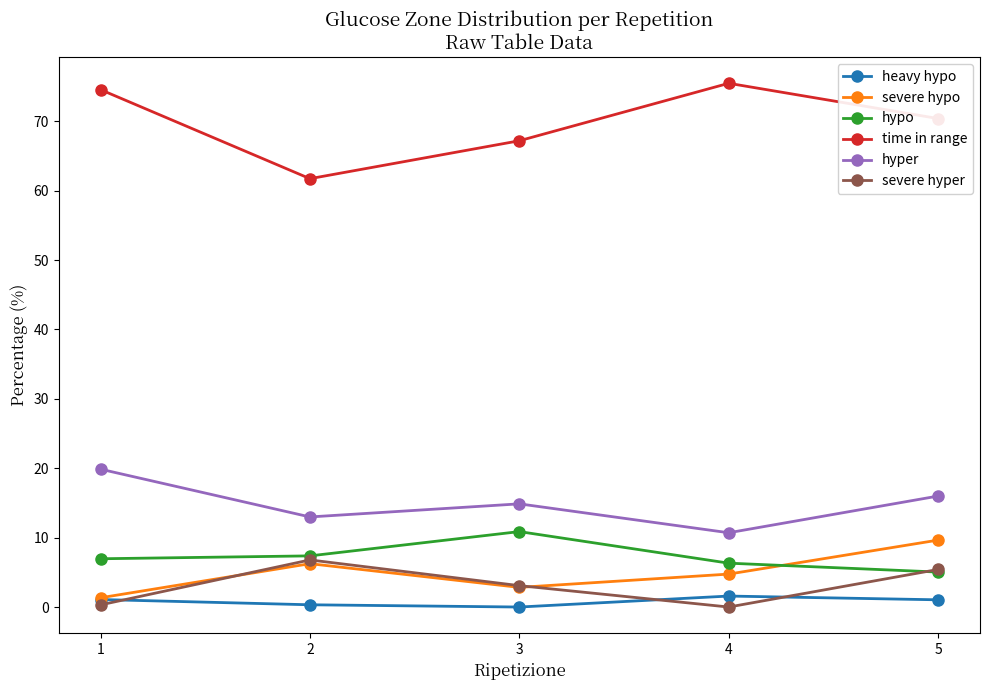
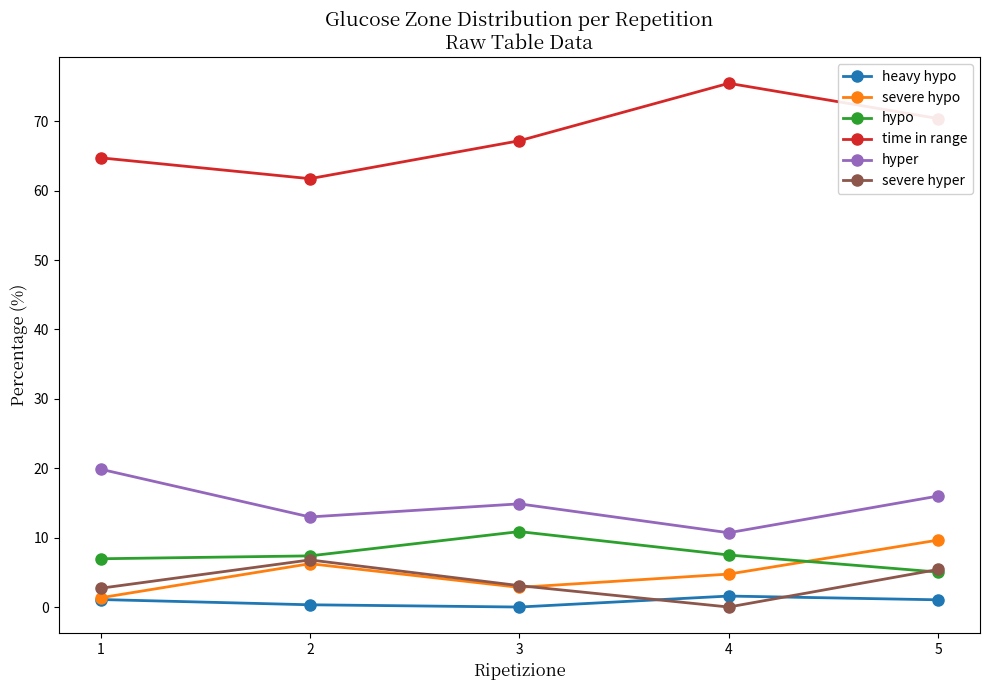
time in range, 1: 75 -> 65
severe hyper, 1: 0 -> 3
hypo, 4: 6 -> 7
